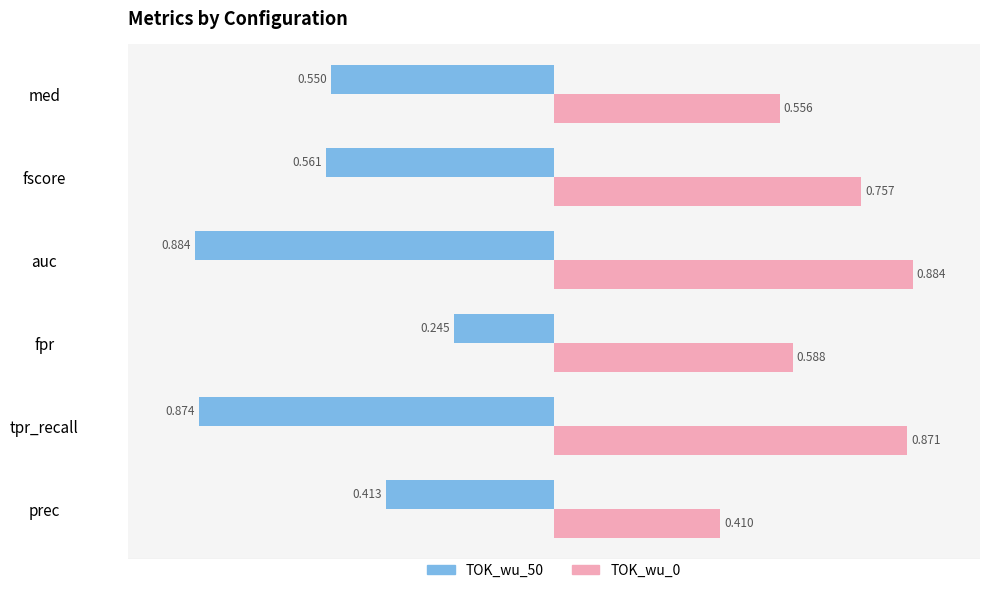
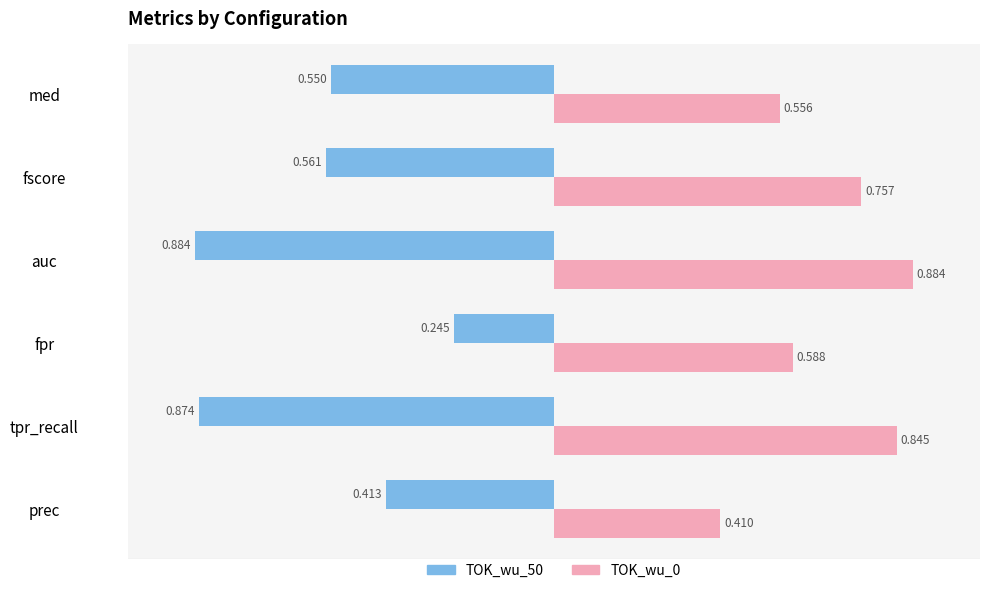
TOK_wu_0, tpr_recall: 0.871 -> 0.845
